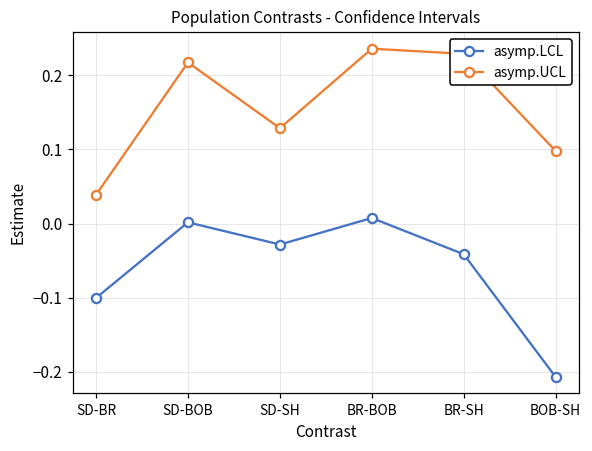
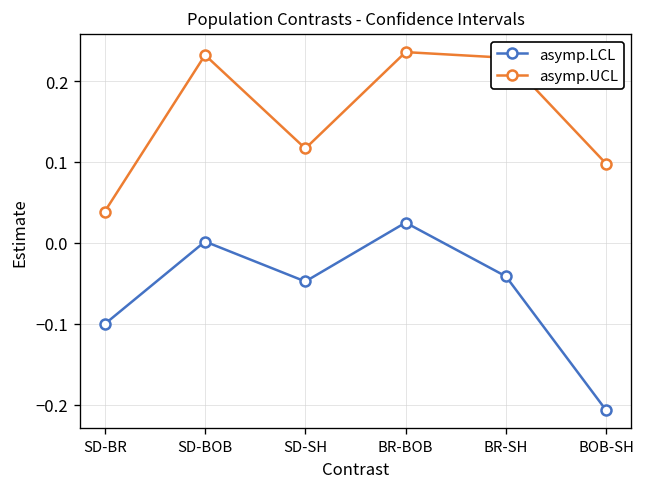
asymp.UCL, SD-BOB: 0.22 -> 0.23
asymp.LCL, SD-SH: -0.03 -> -0.05
asymp.UCL, SD-SH: 0.13 -> 0.12
asymp.LCL, BR-BOB: 0.01 -> 0.03
